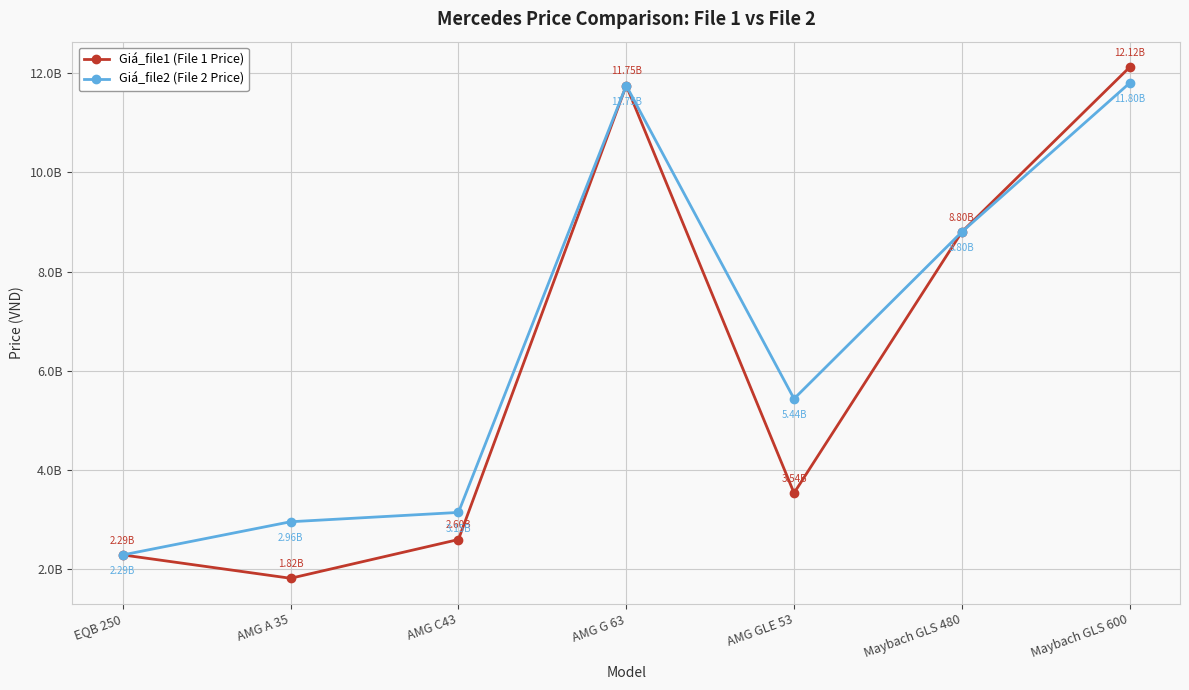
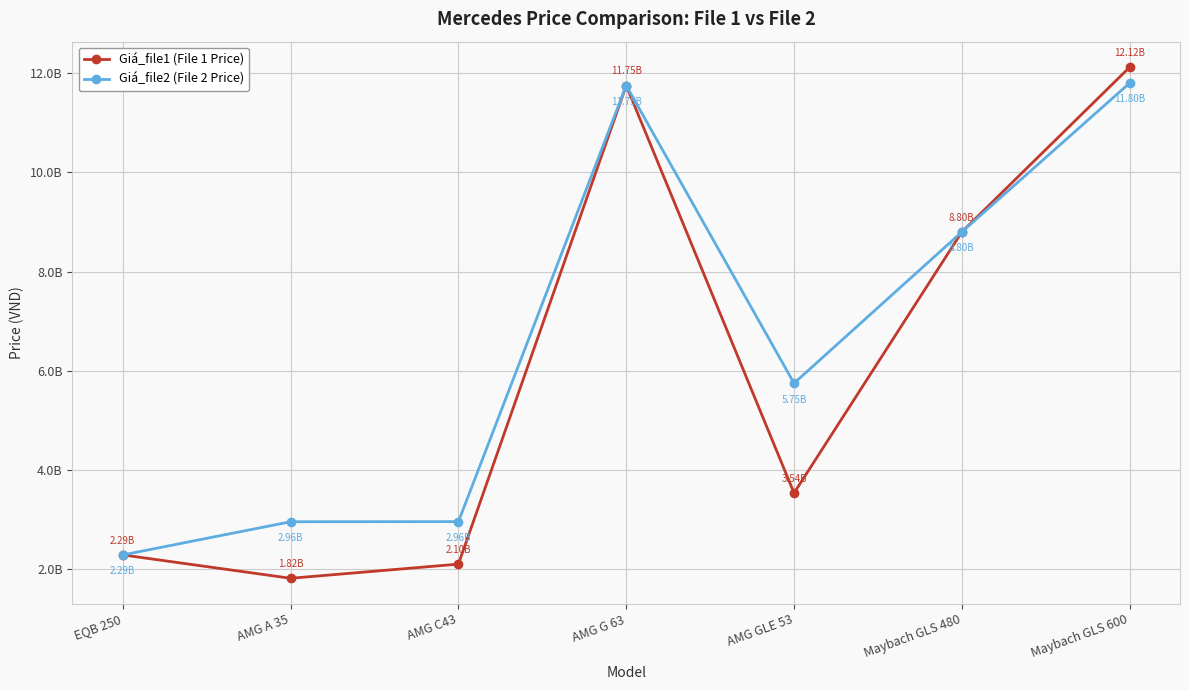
Giá_file1 (File 1 Price), AMG C43: 2.60B -> 2.10B
Giá_file2 (File 2 Price), AMG C43: 3.15B -> 2.96B
Giá_file2 (File 2 Price), AMG GLE 53: 5.44B -> 5.75B
